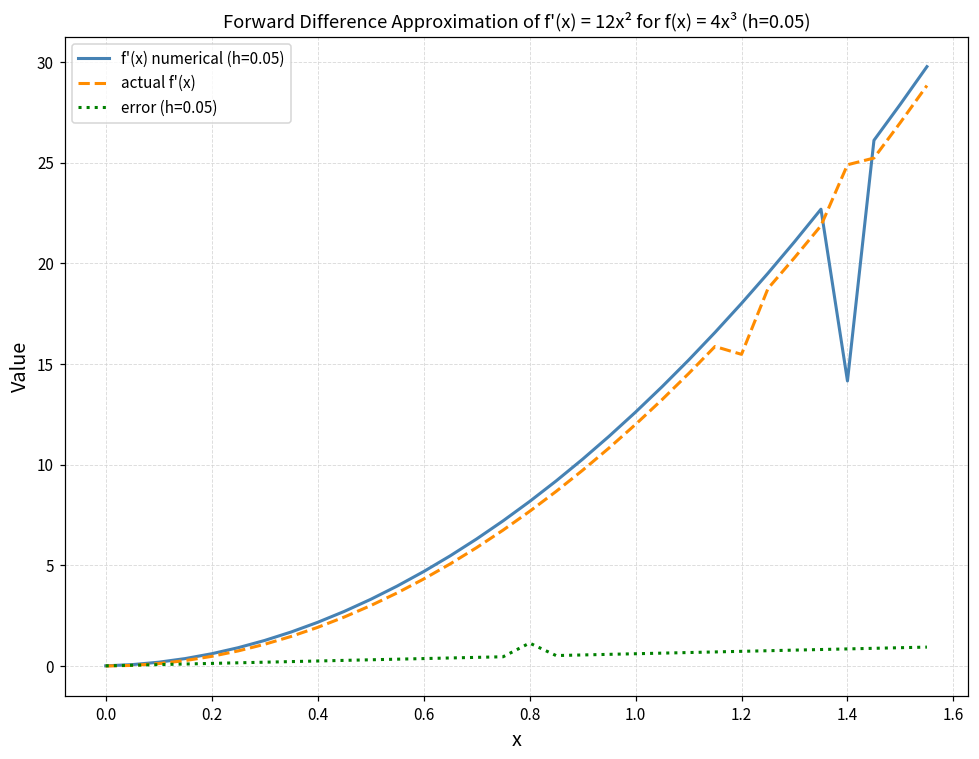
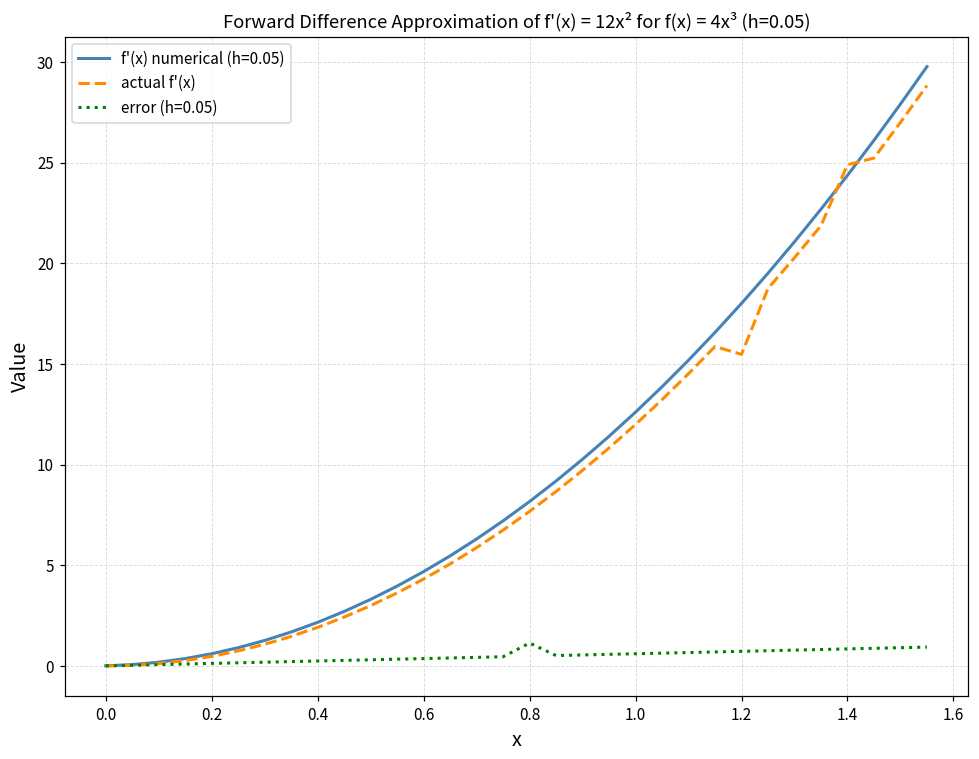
f'(x) numerical (h=0.05), 1.4: 14.2 -> 24.4
